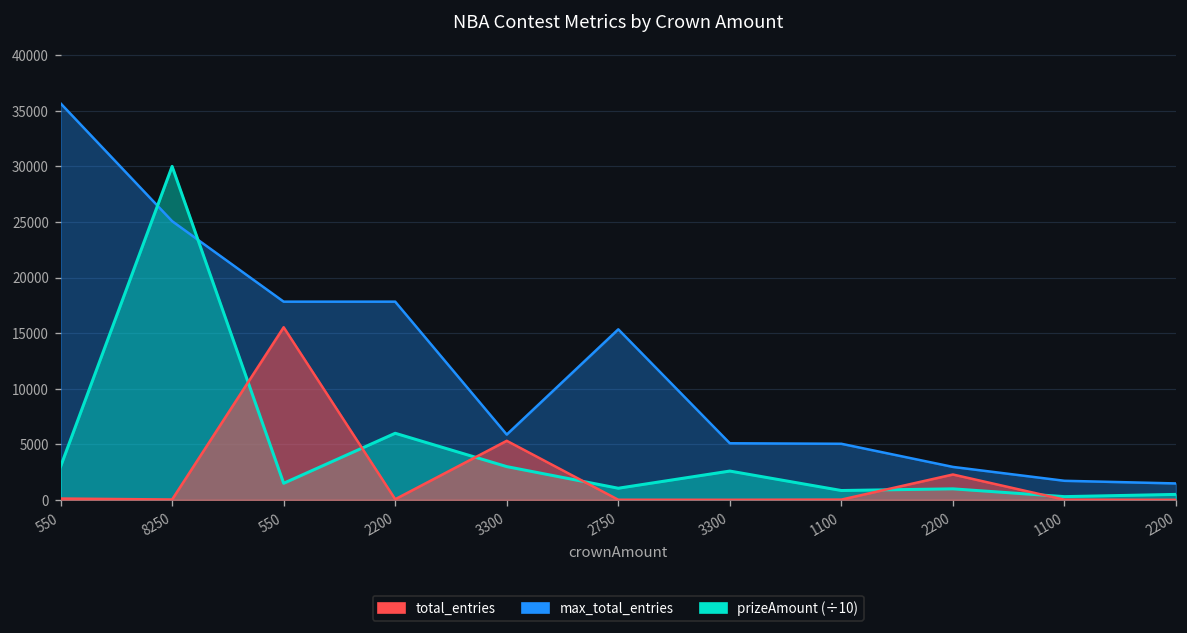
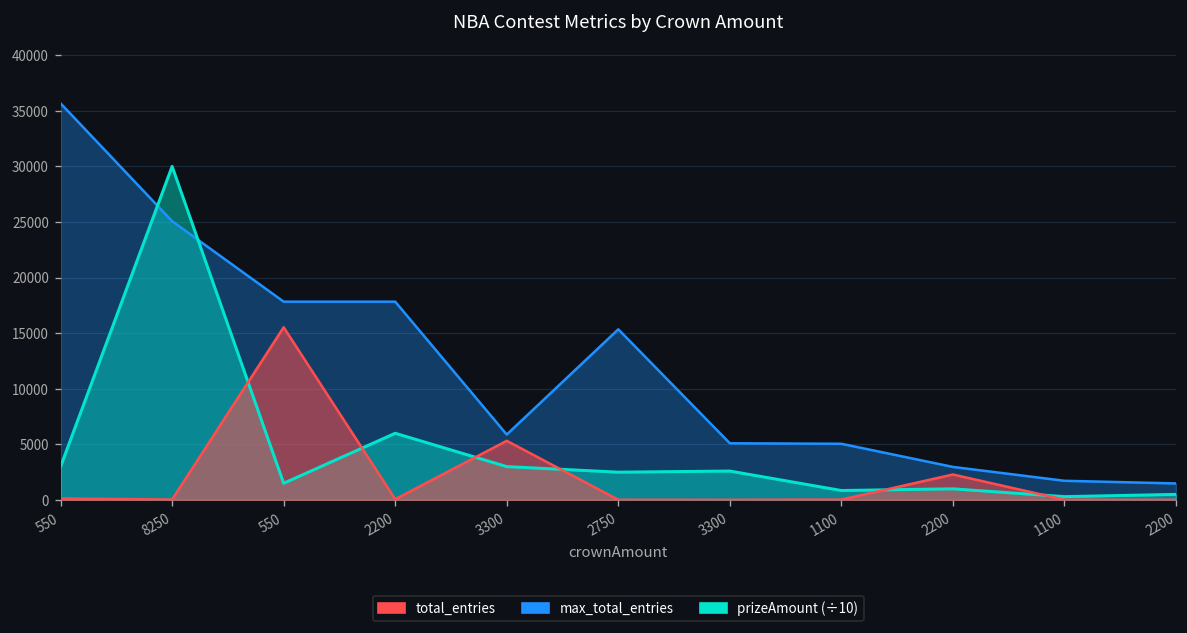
prizeAmount (÷10), 2750: 1000 -> 3000
